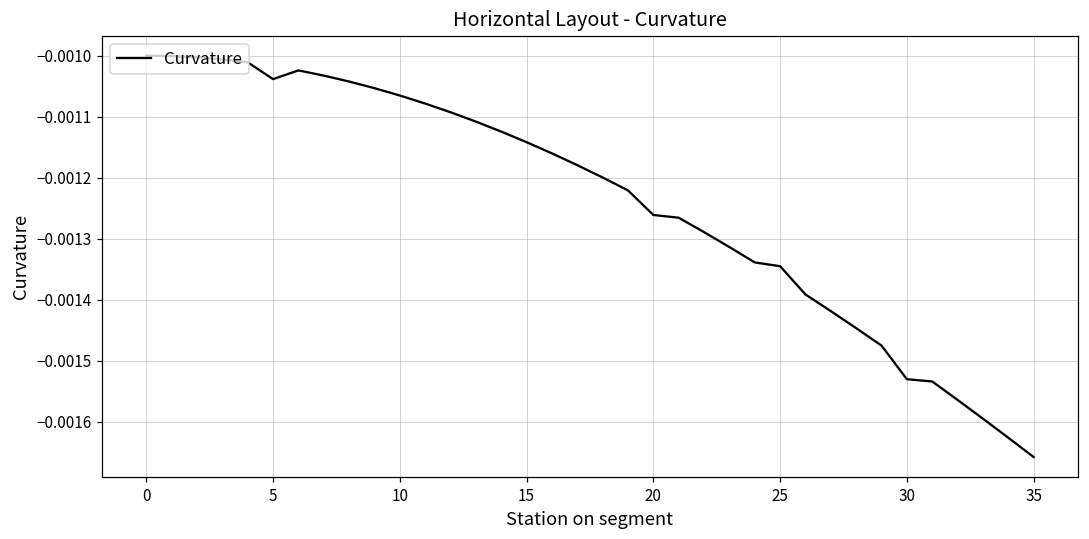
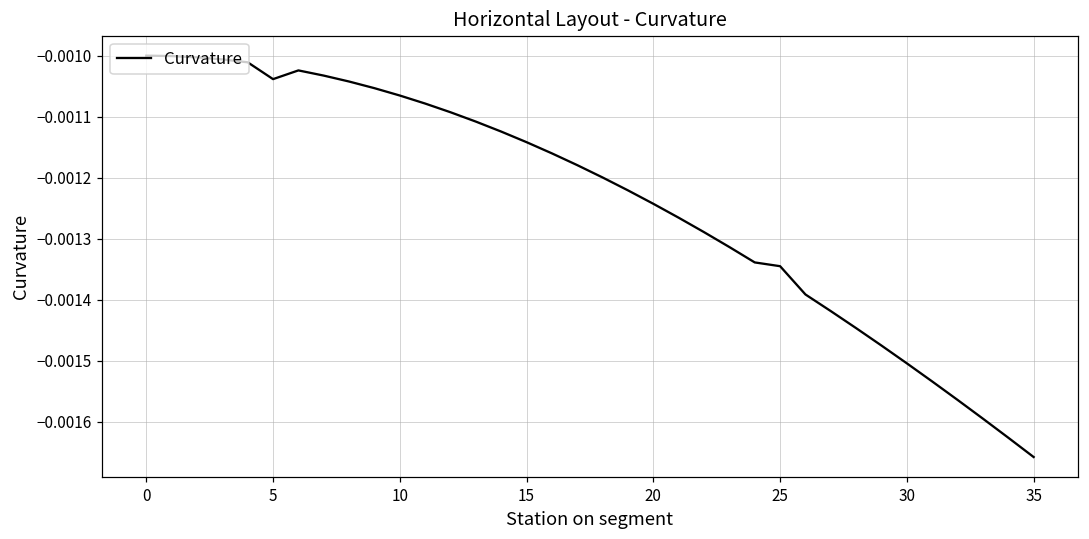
20: -0.00126 -> -0.00124
30: -0.00153 -> -0.00150
